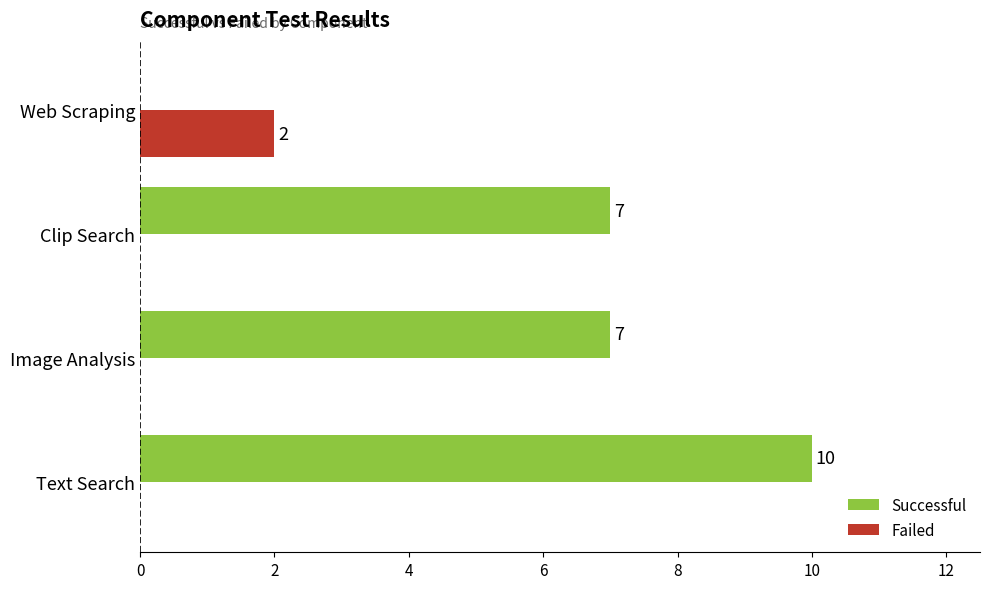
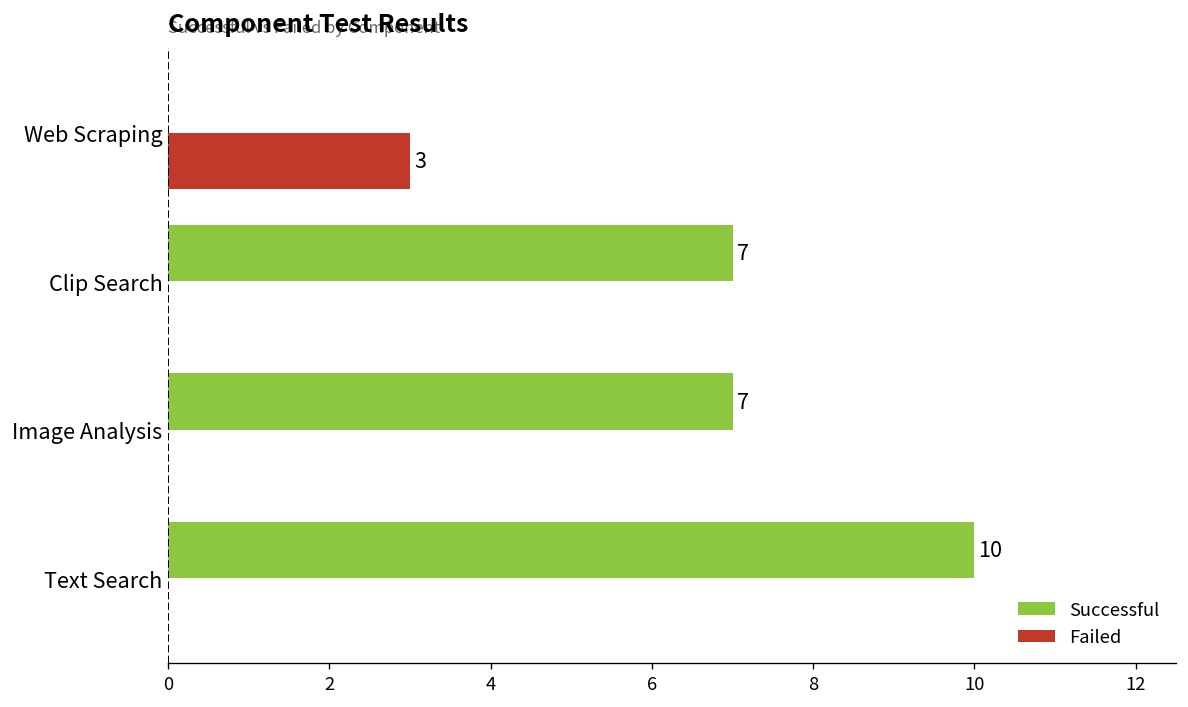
Failed, Web Scraping: 2 -> 3
